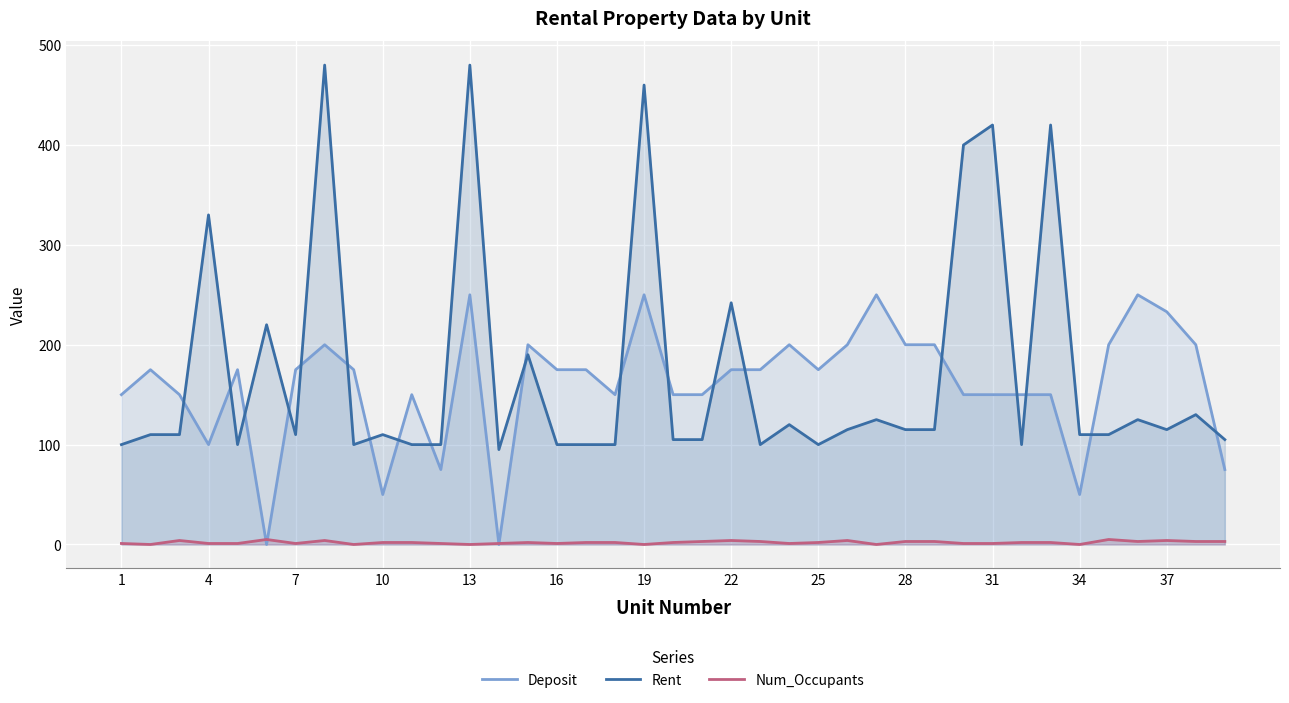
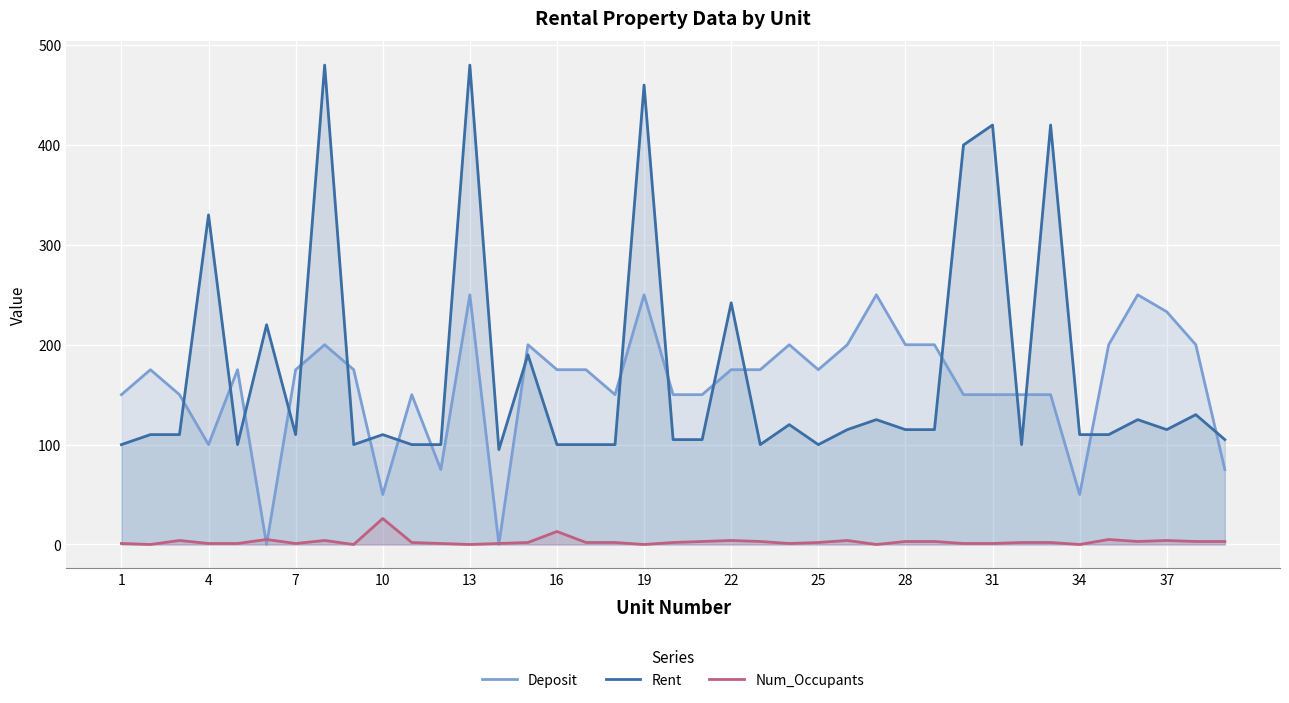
Num_Occupants, 10: 0 -> 30
Num_Occupants, 16: 0 -> 10
